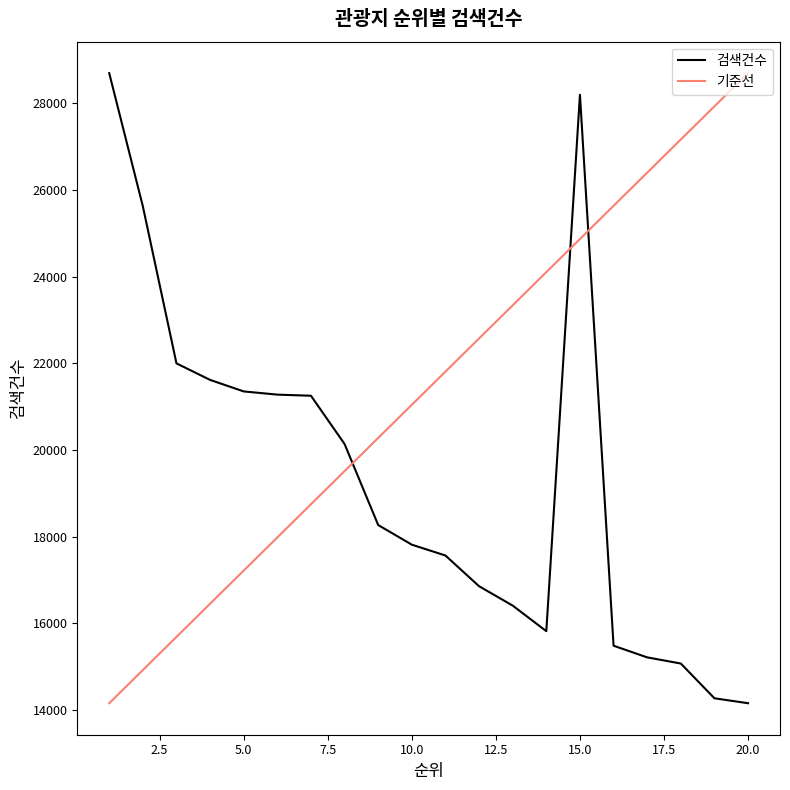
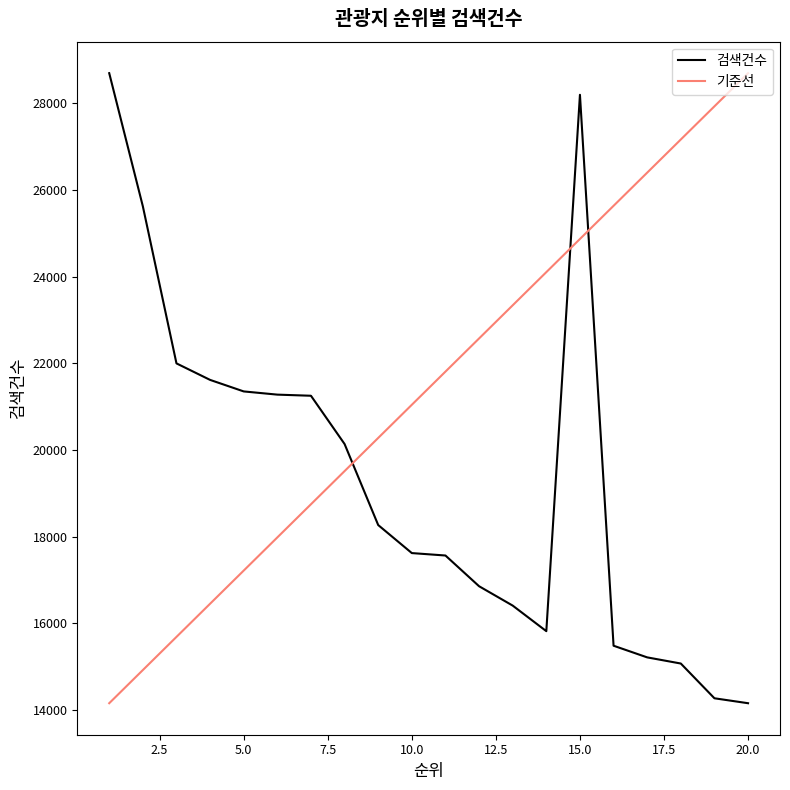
검색건수, 10.0: 17800 -> 17600
